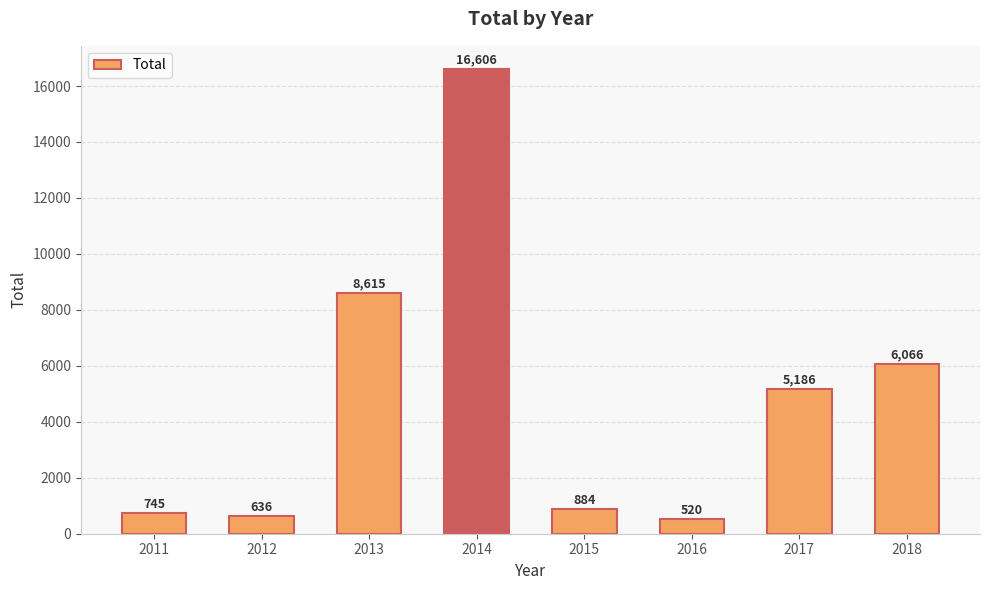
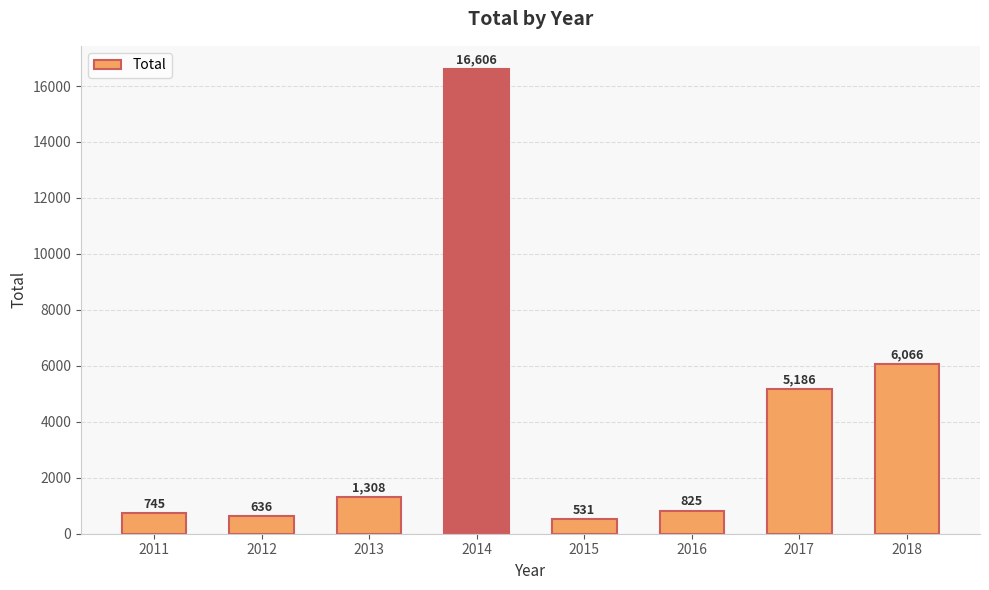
2013: 8,615 -> 1,308
2015: 884 -> 531
2016: 520 -> 825
